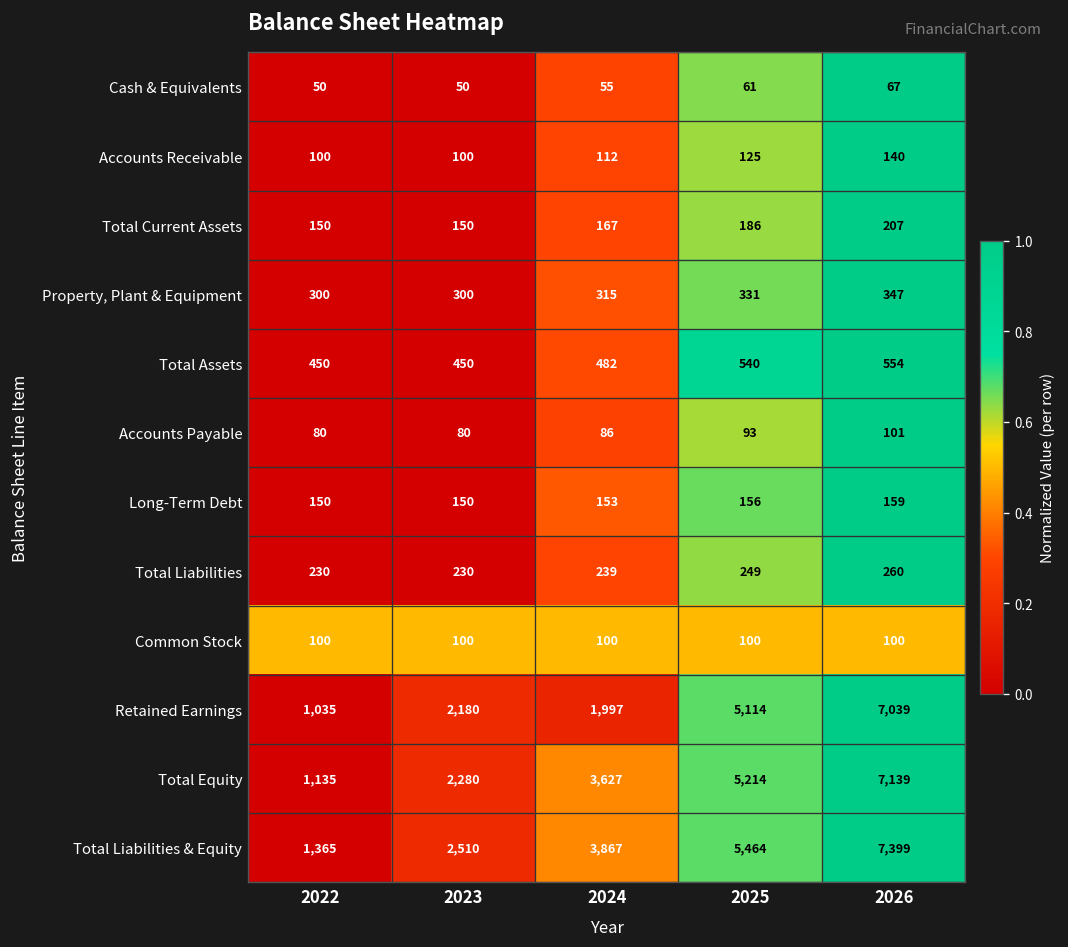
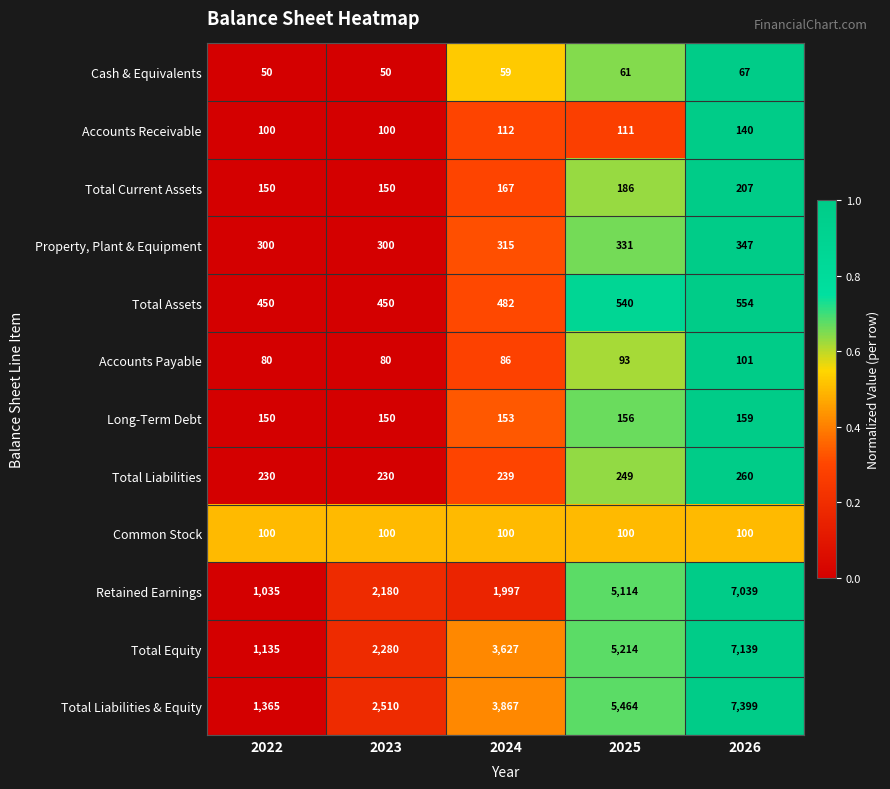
Cash & Equivalents, 2024: 55 -> 59
Accounts Receivable, 2025: 125 -> 111
